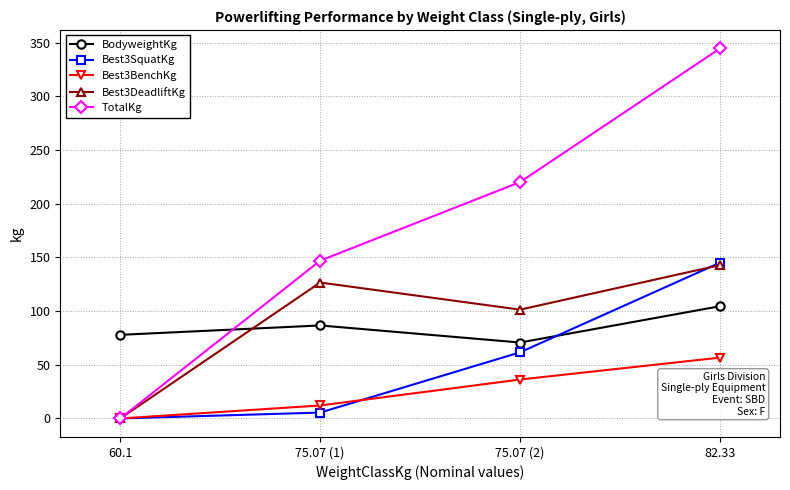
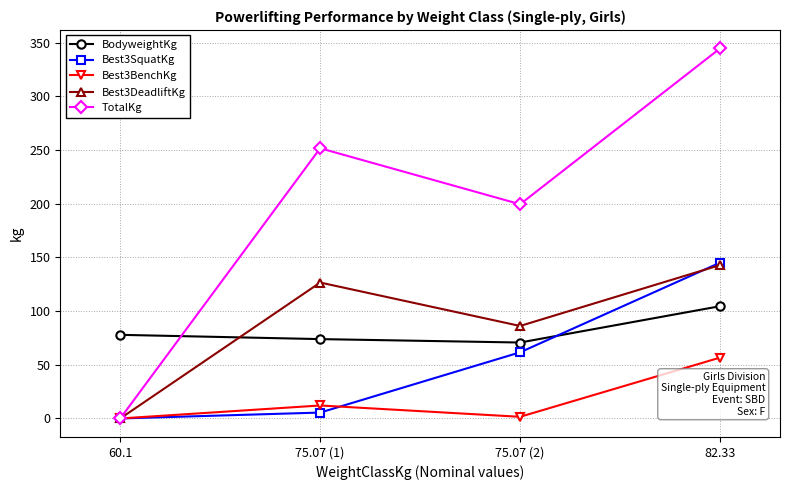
BodyweightKg, 75.07 (1): 87 -> 74
TotalKg, 75.07 (1): 147 -> 252
Best3BenchKg, 75.07 (2): 36 -> 2
Best3DeadliftKg, 75.07 (2): 101 -> 86
TotalKg, 75.07 (2): 220 -> 200
